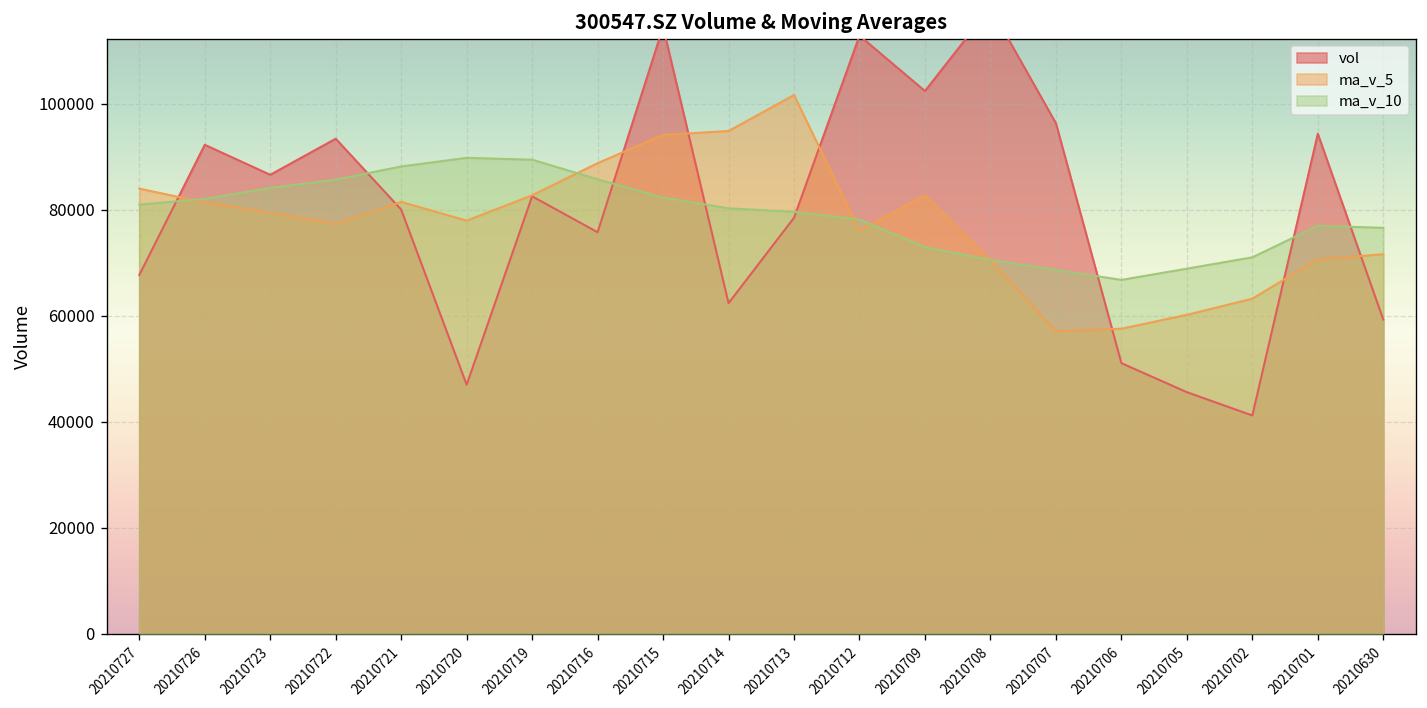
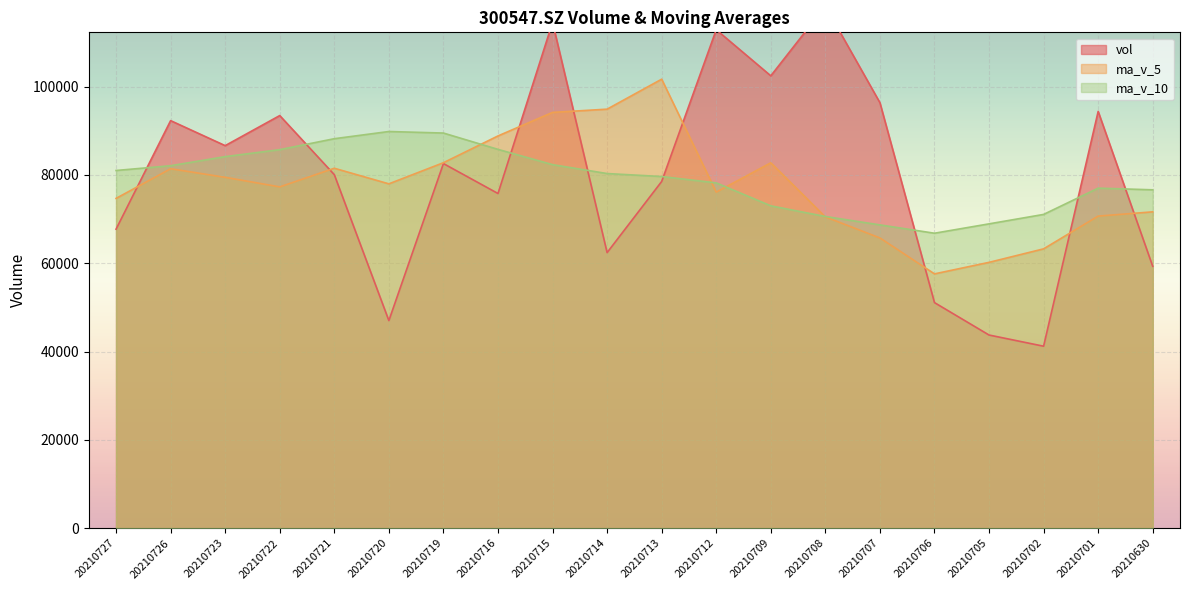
ma_v_5, 20210727: 84000 -> 75000
ma_v_5, 20210707: 57000 -> 66000
vol, 20210705: 46000 -> 44000
